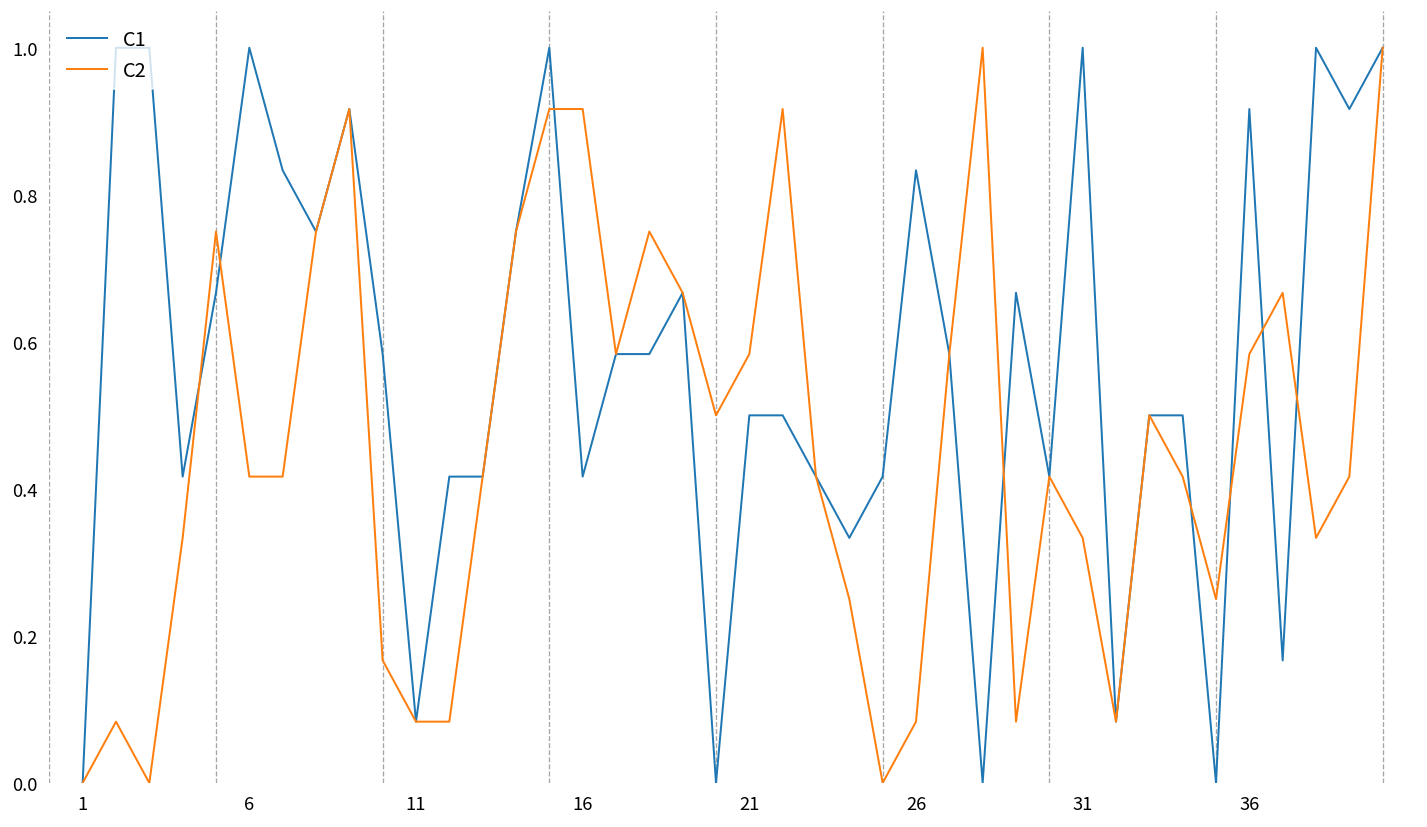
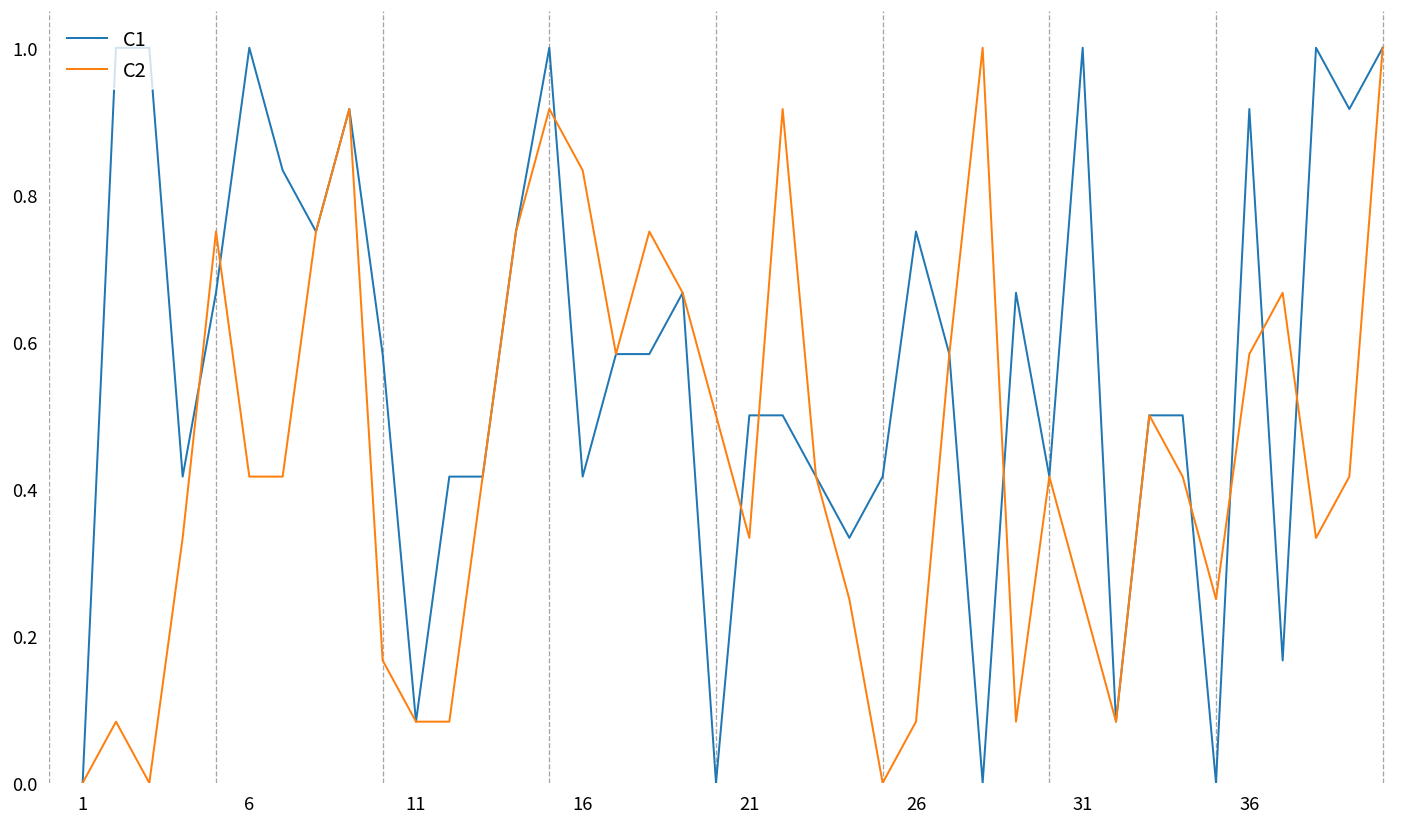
C2, 16: 0.92 -> 0.83
C2, 21: 0.58 -> 0.33
C1, 26: 0.83 -> 0.75
C2, 31: 0.33 -> 0.25
